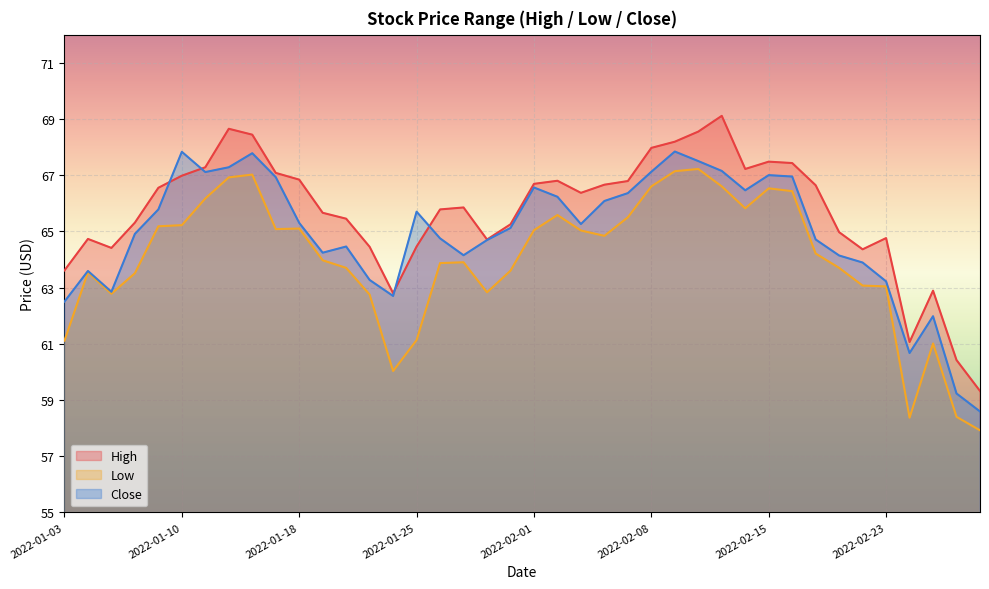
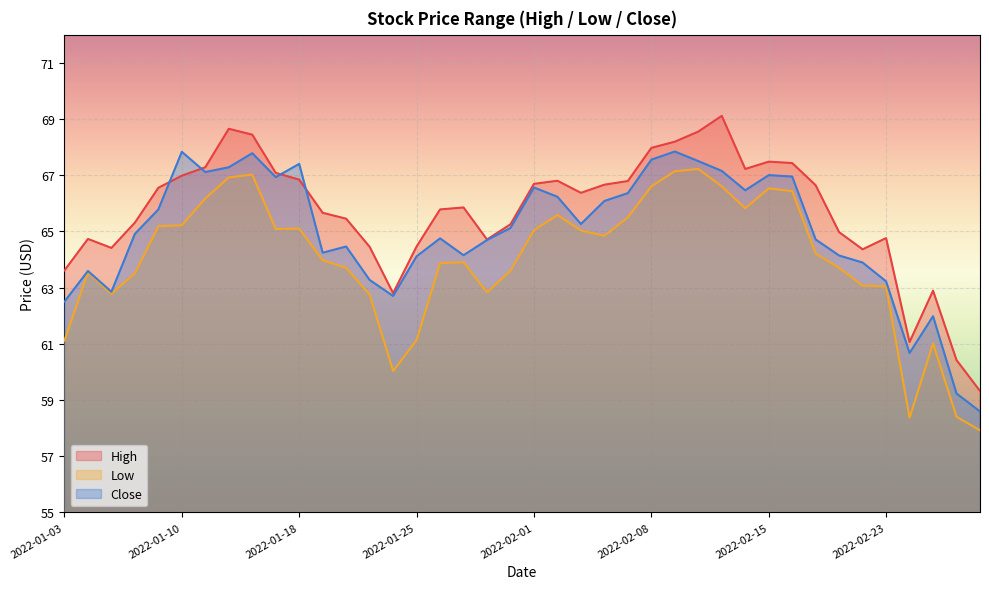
Close, 2022-01-18: 65.3 -> 67.4
Close, 2022-01-25: 65.7 -> 64.1
Close, 2022-02-08: 67.1 -> 67.6
